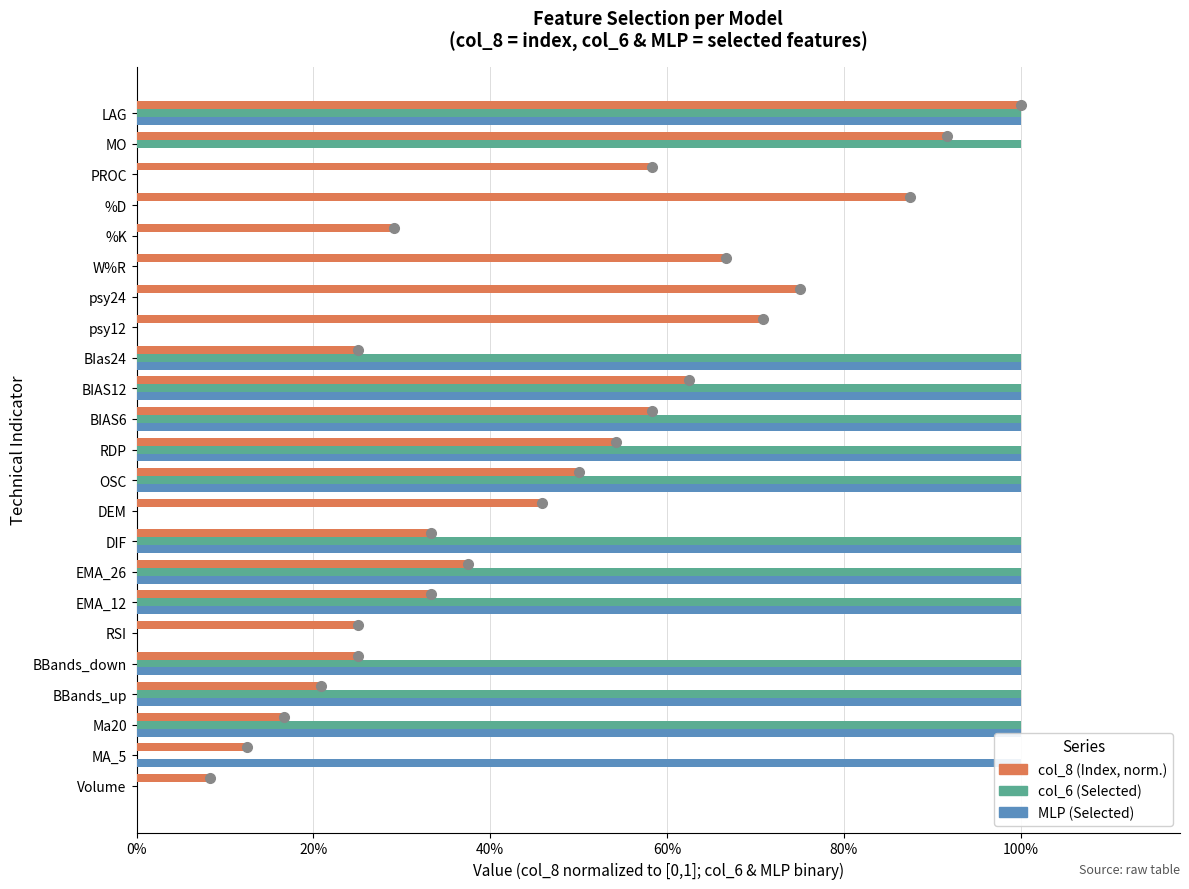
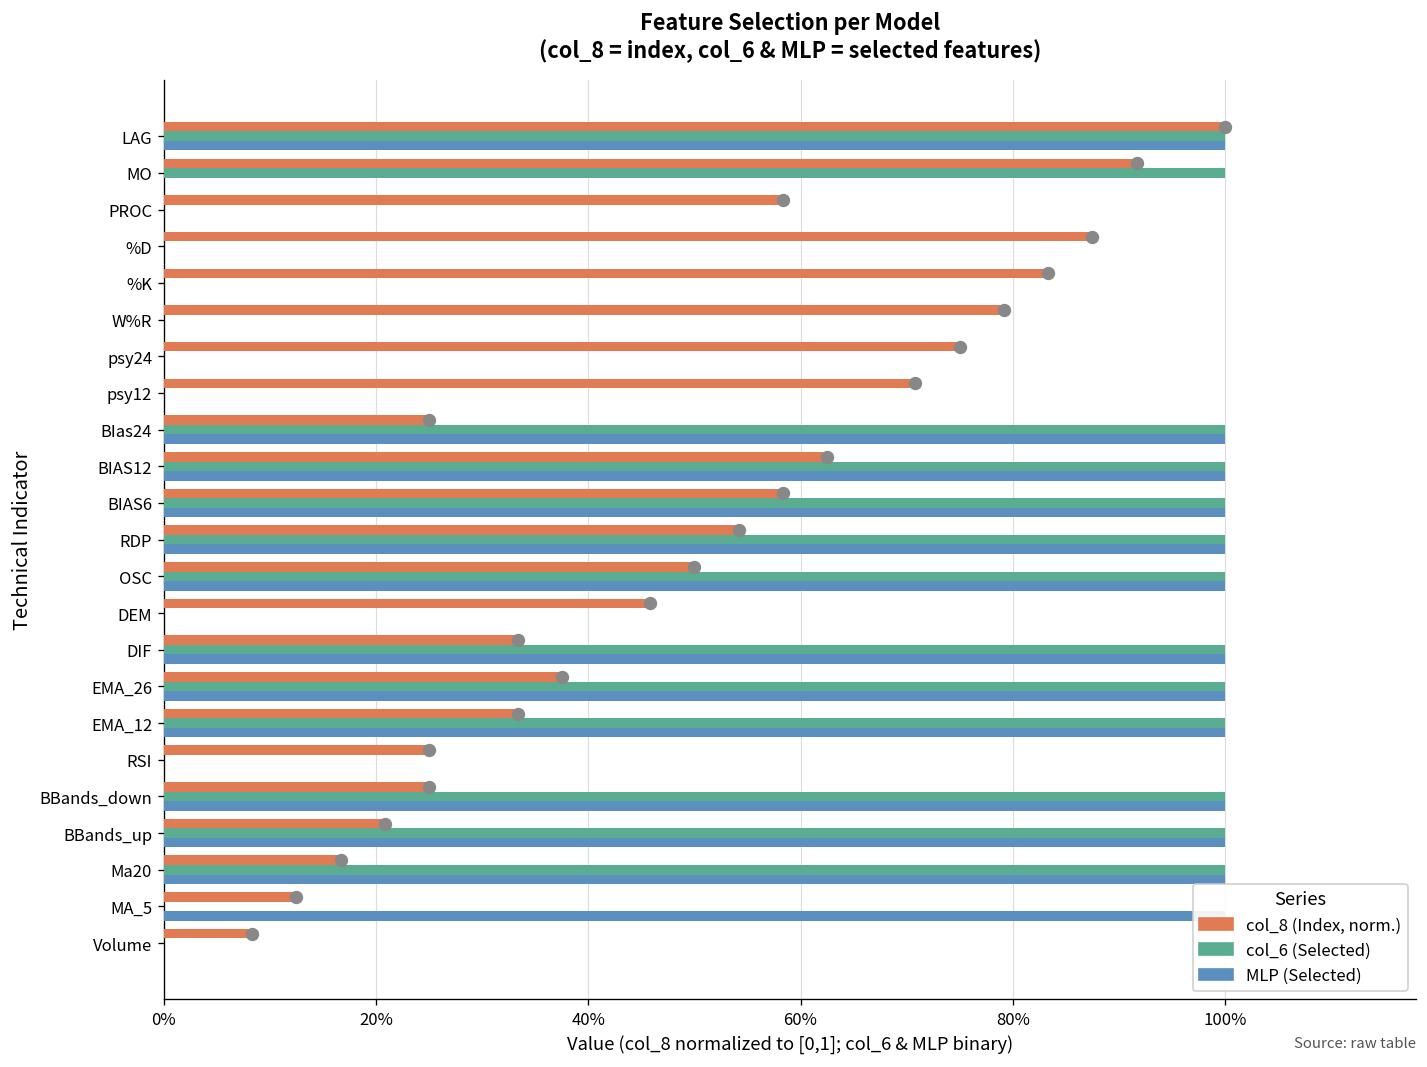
col_8 (Index, norm.), %K: 29% -> 83%
col_8 (Index, norm.), W%R: 67% -> 79%
